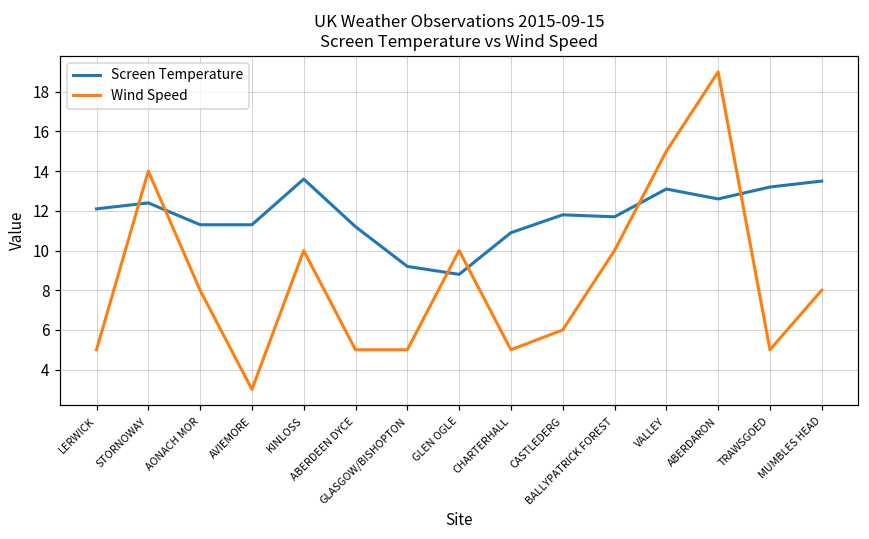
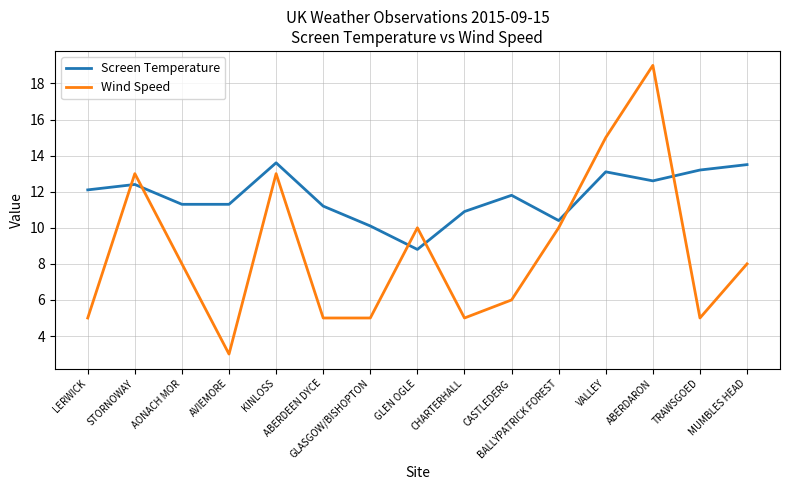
Wind Speed, STORNOWAY: 14 -> 13
Wind Speed, KINLOSS: 10 -> 13
Screen Temperature, GLASGOW/BISHOPTON: 9.2 -> 10.1
Screen Temperature, BALLYPATRICK FOREST: 11.7 -> 10.4
